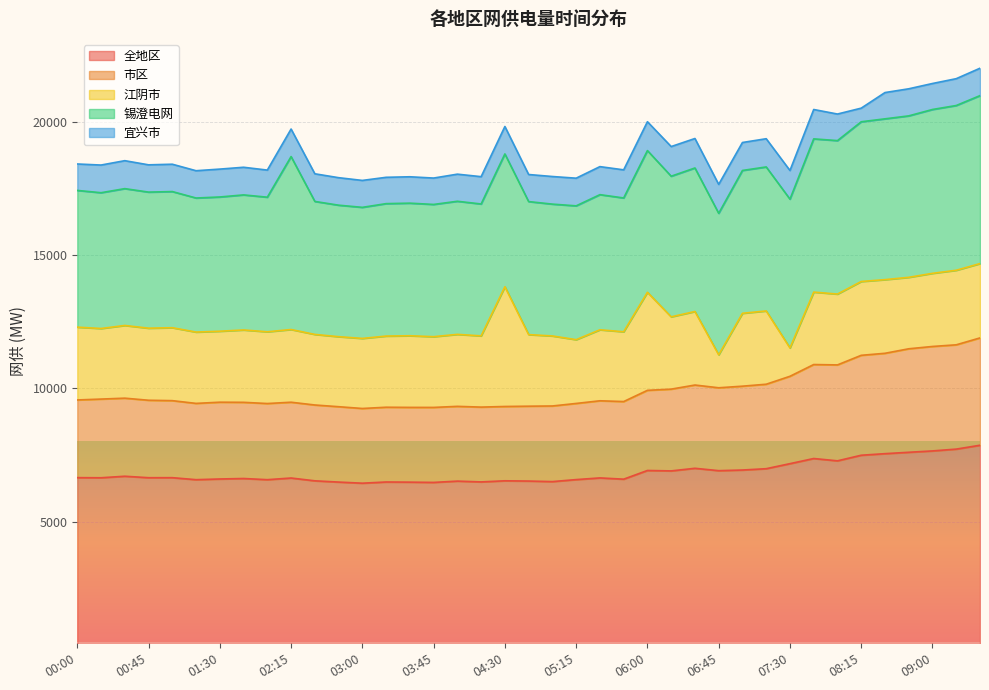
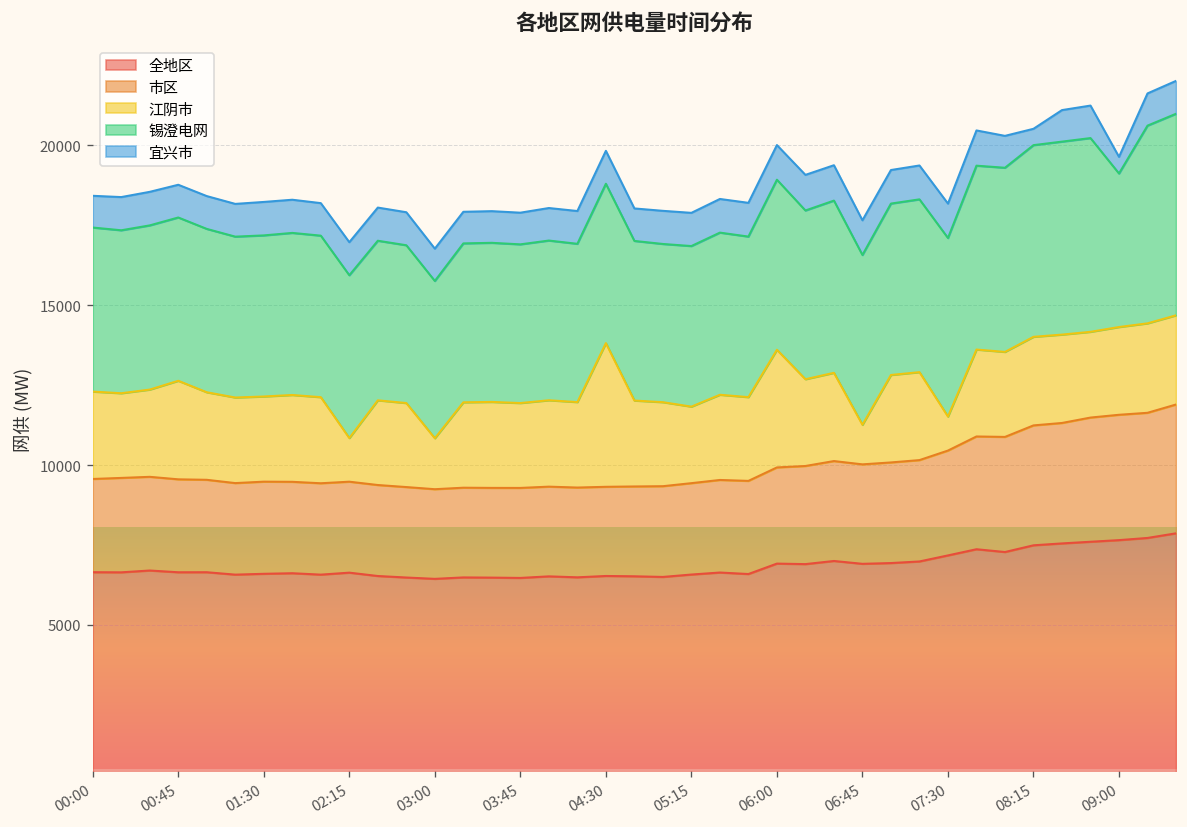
江阴市, 00:45: 2700 -> 3100
江阴市, 02:15: 2700 -> 1400
锡澄电网, 02:15: 6500 -> 5100
江阴市, 03:00: 2600 -> 1600
锡澄电网, 09:00: 6100 -> 4800
宜兴市, 09:00: 1000 -> 500
